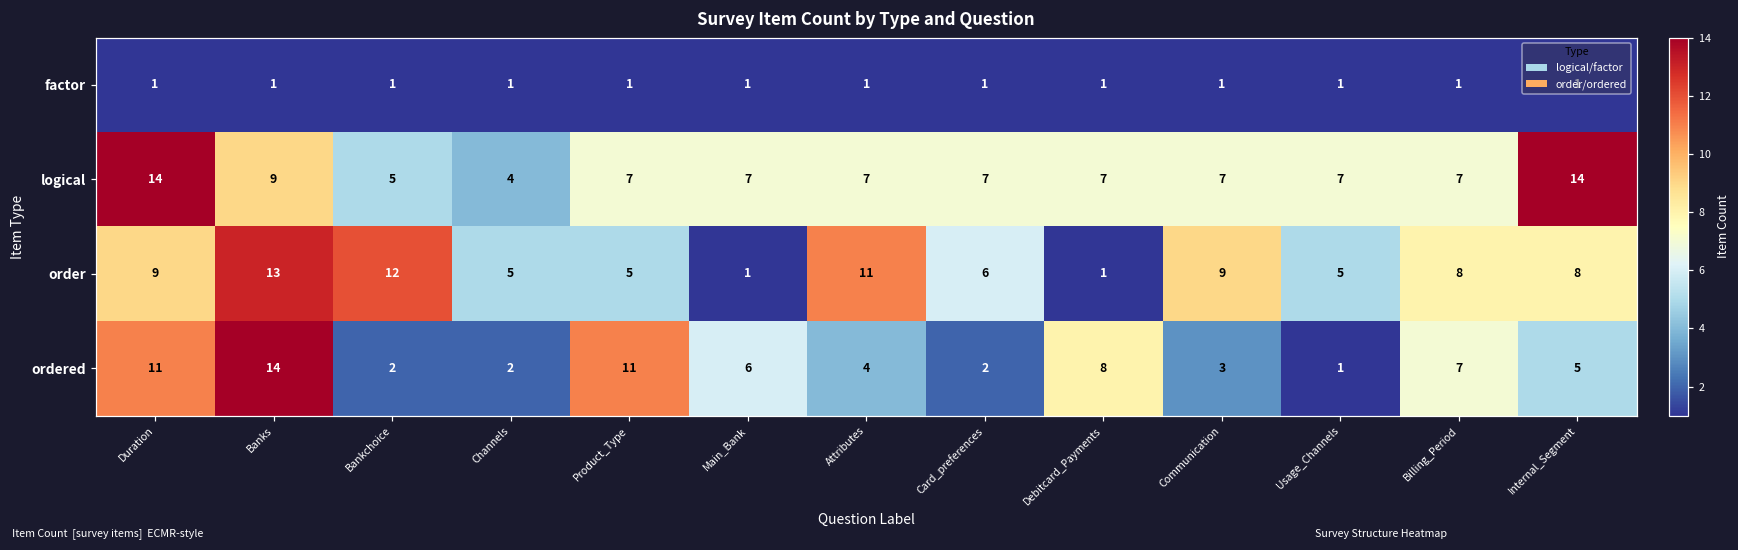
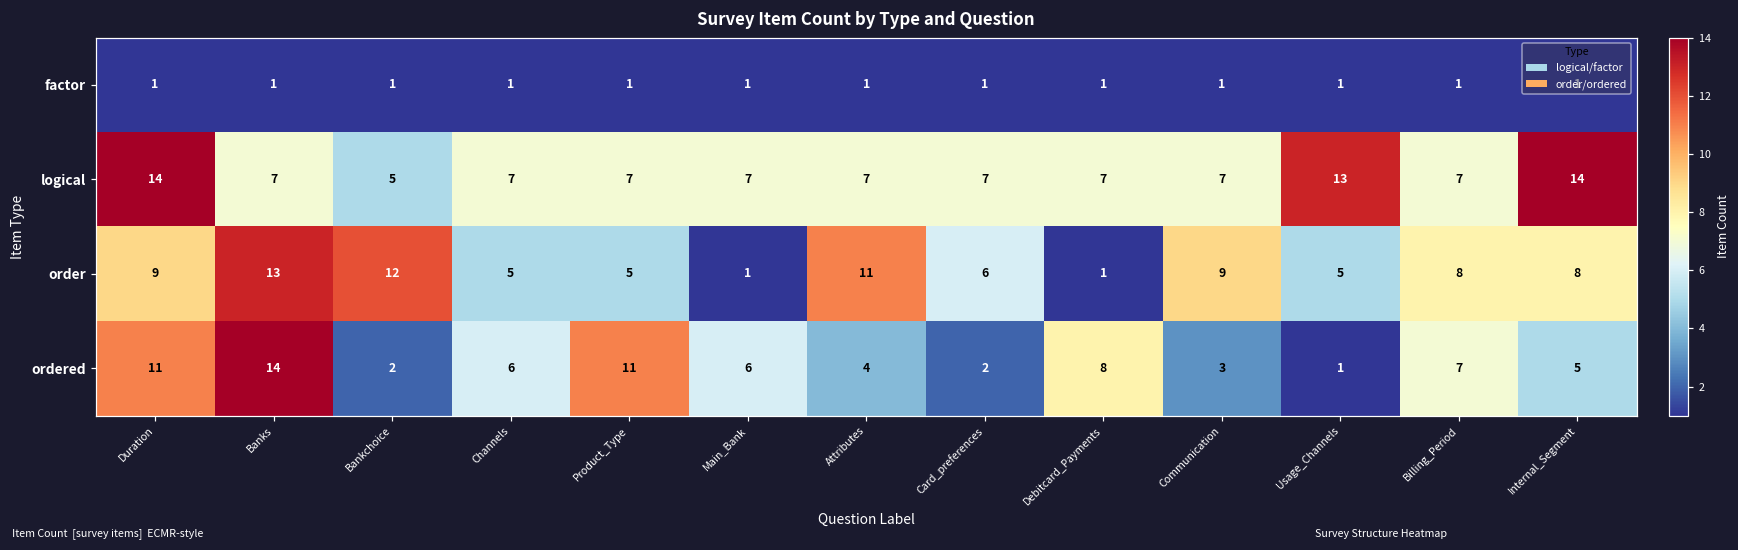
logical, Banks: 9 -> 7
logical, Channels: 4 -> 7
logical, Usage_Channels: 7 -> 13
ordered, Channels: 2 -> 6
